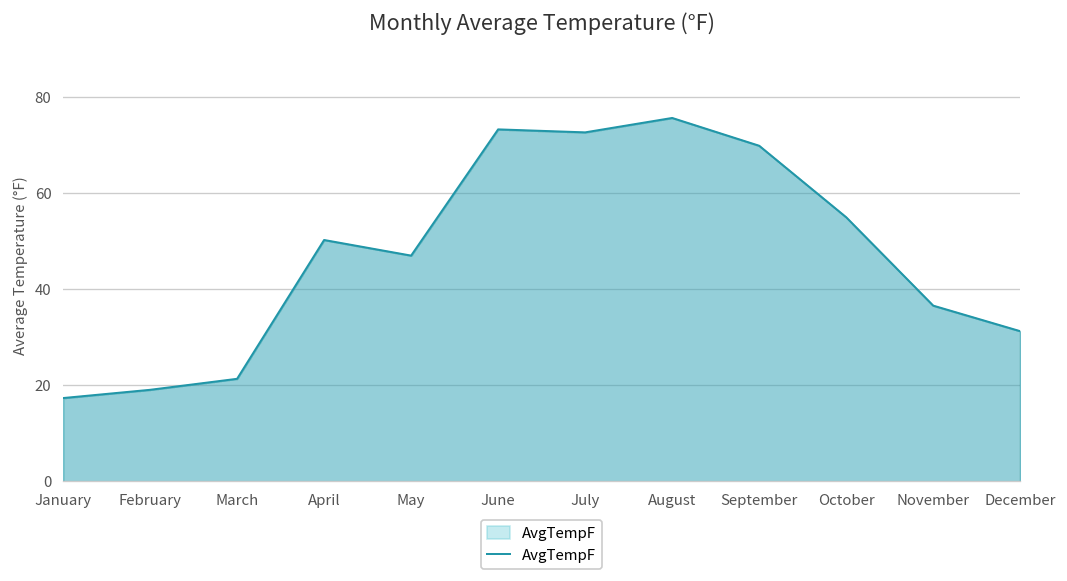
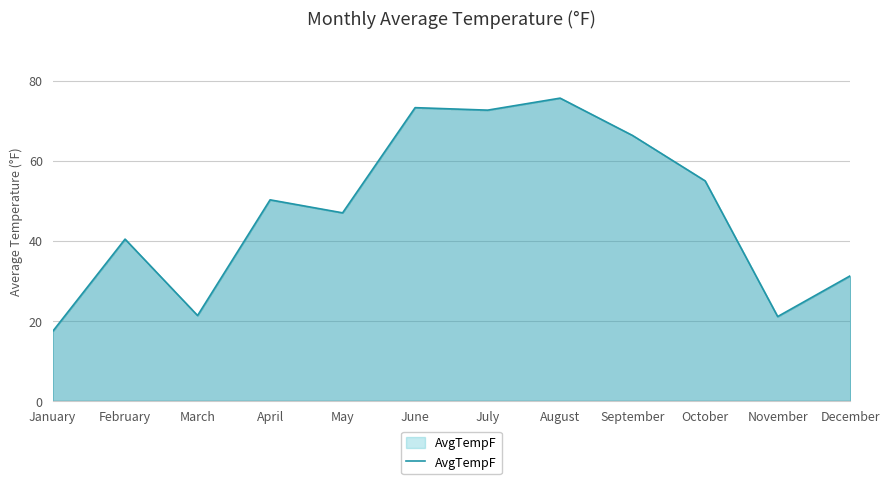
February: 19 -> 40
September: 70 -> 66
November: 37 -> 21
